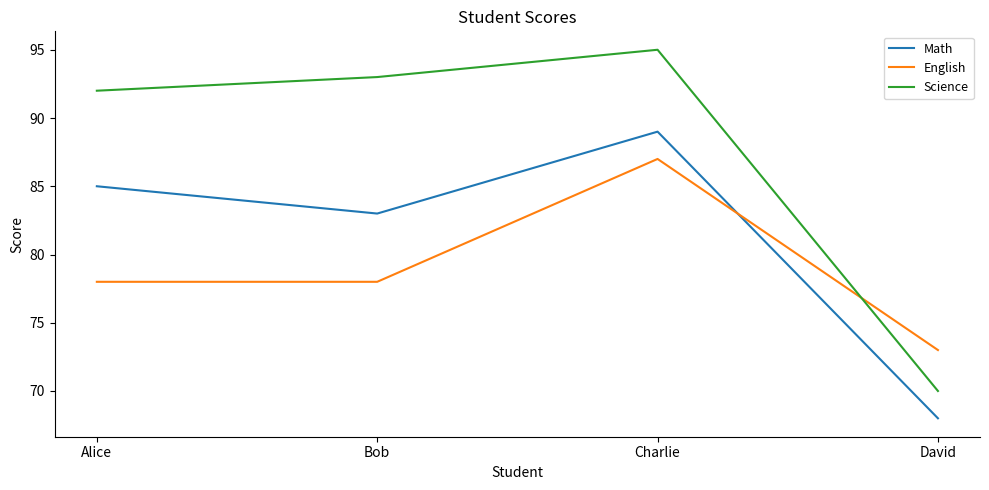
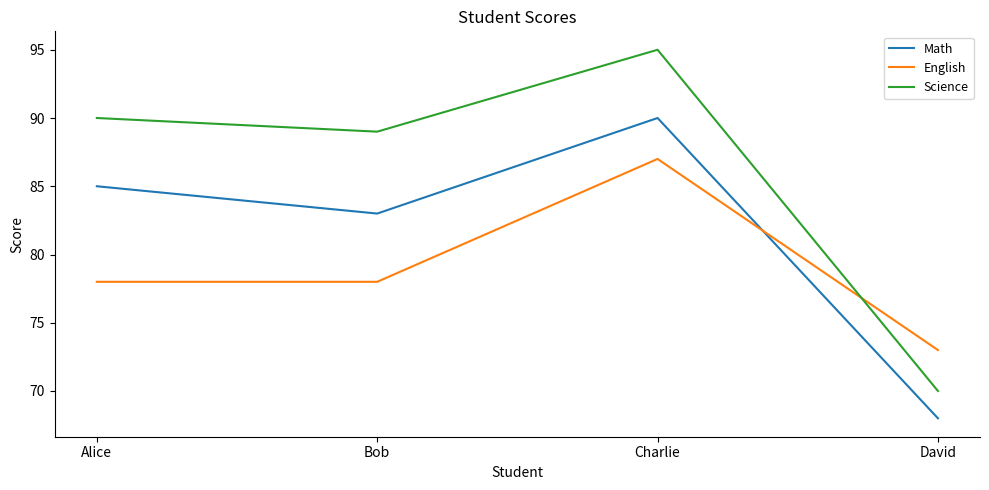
Science, Alice: 92 -> 90
Science, Bob: 93 -> 89
Math, Charlie: 89 -> 90
